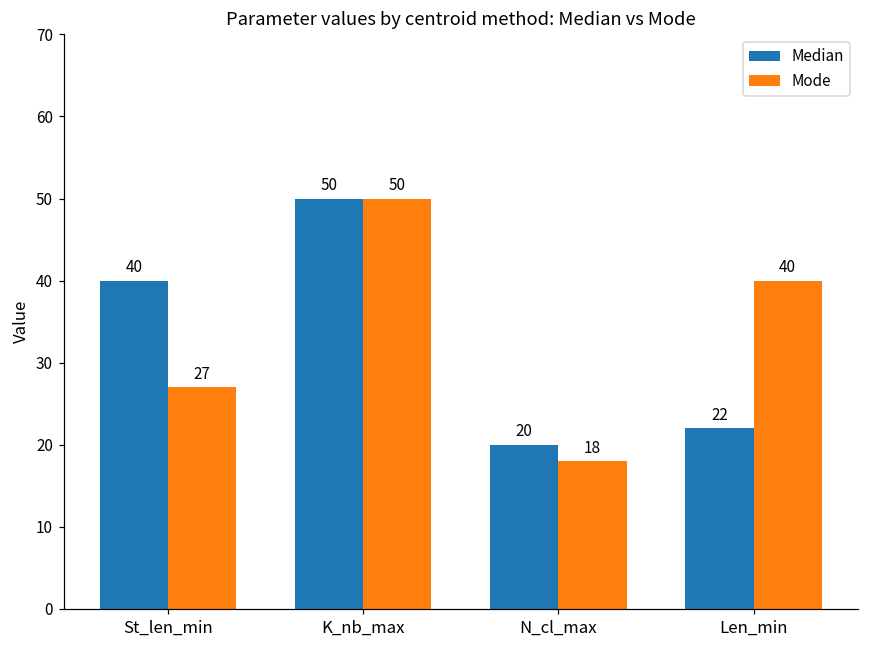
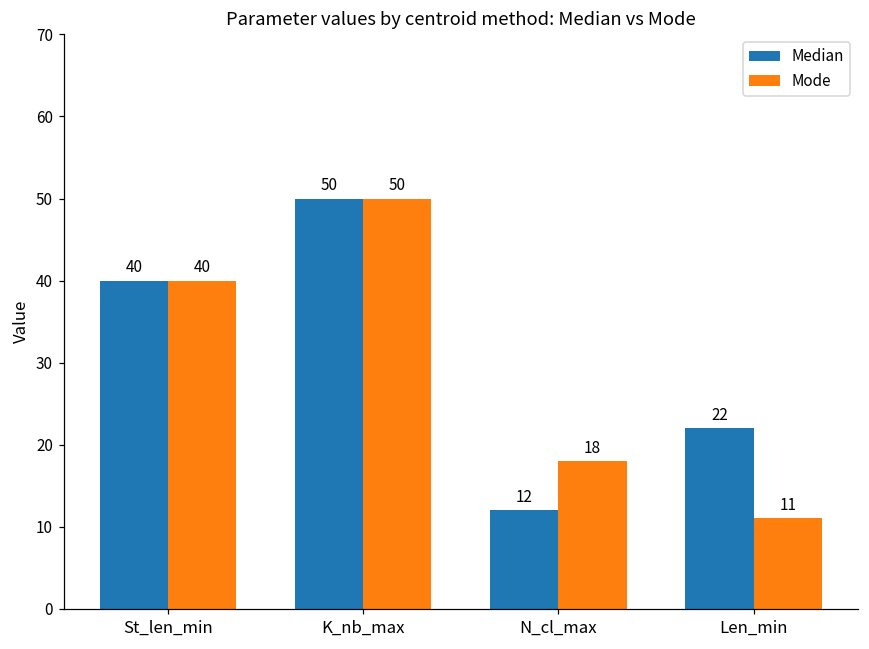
Mode, St_len_min: 27 -> 40
Median, N_cl_max: 20 -> 12
Mode, Len_min: 40 -> 11
